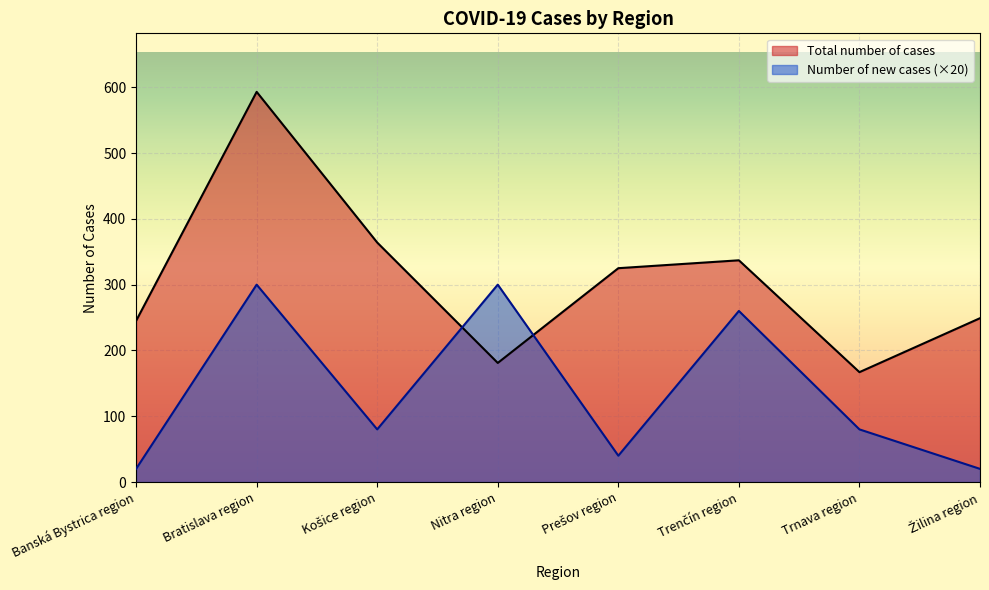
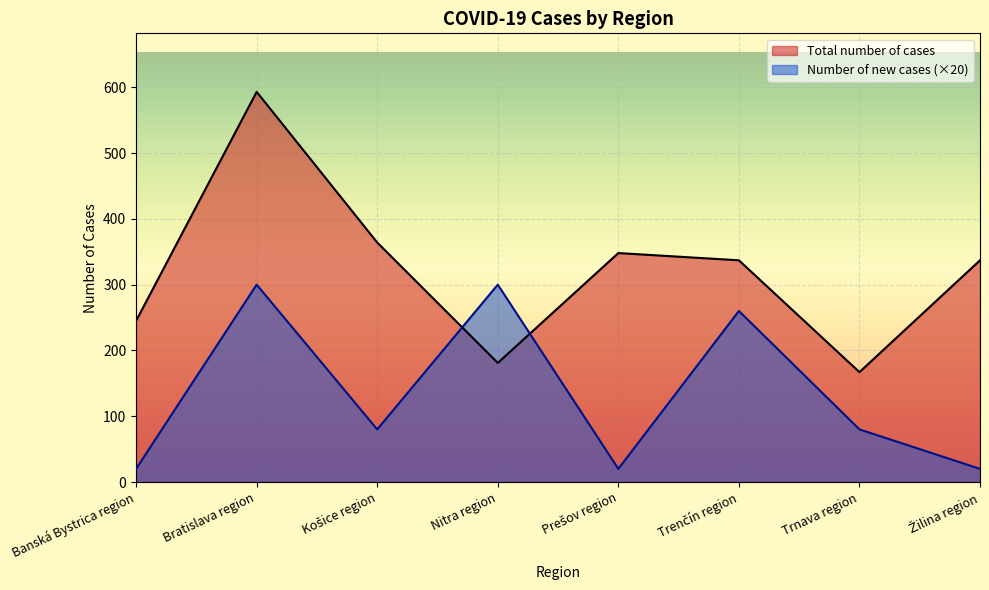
Total number of cases, Prešov region: 330 -> 350
Number of new cases (×20), Prešov region: 40 -> 20
Total number of cases, Žilina region: 250 -> 340
